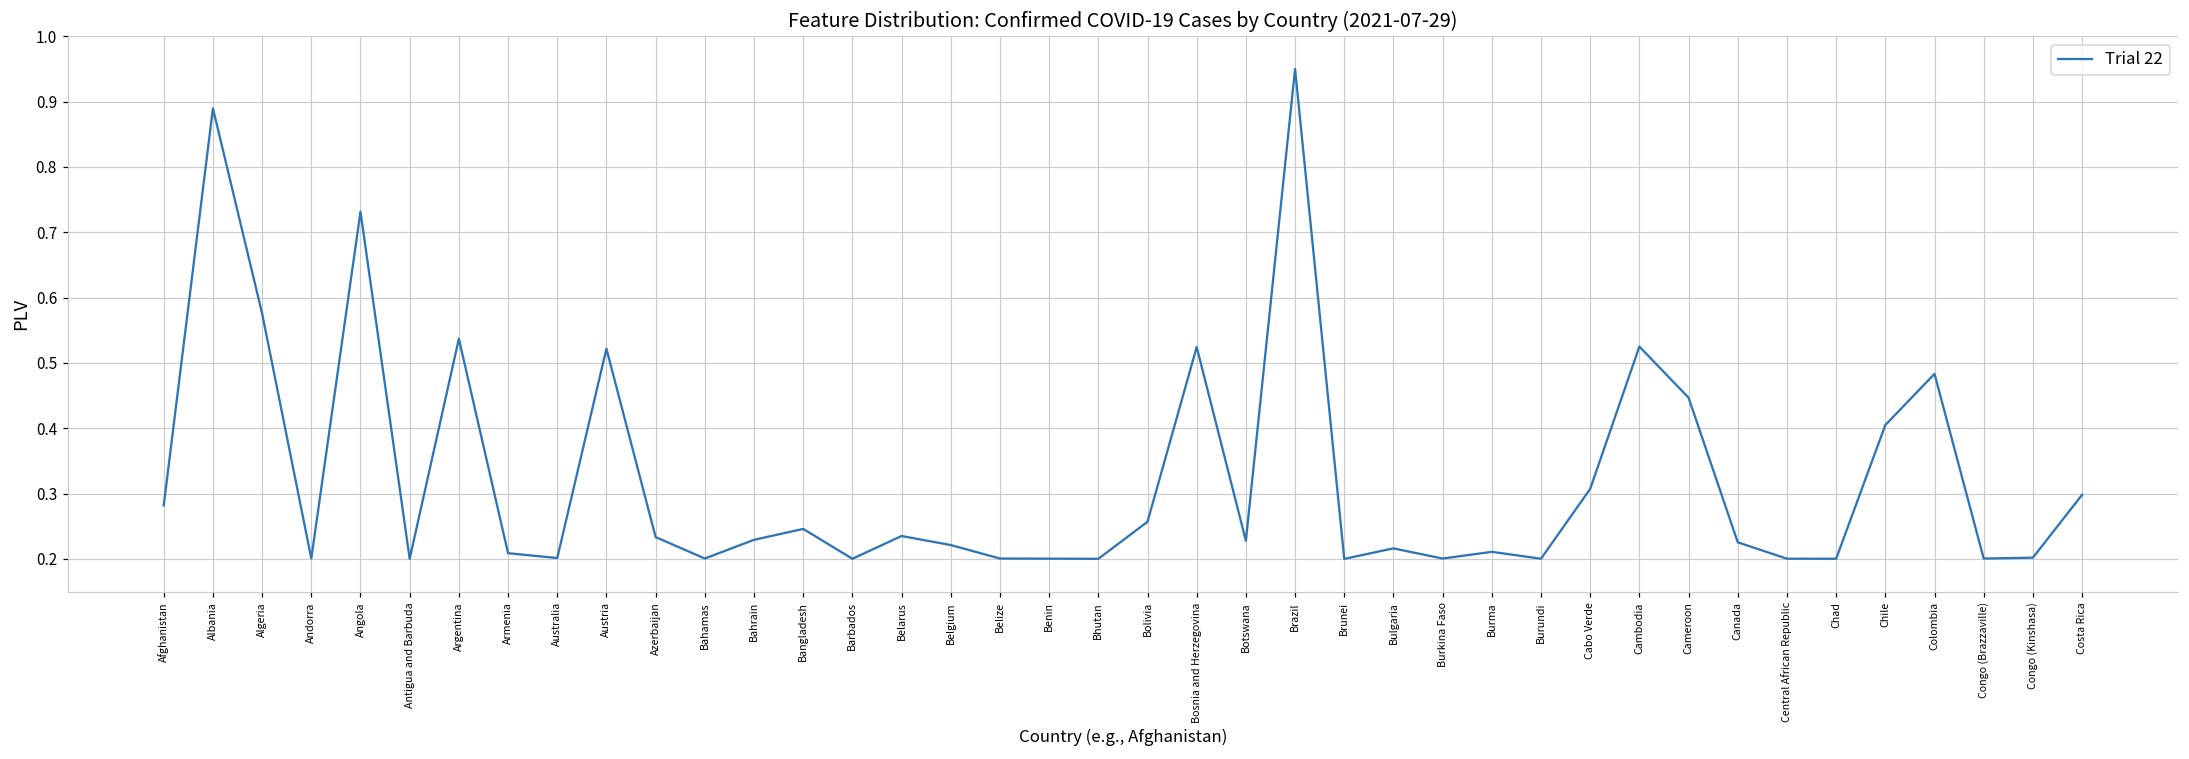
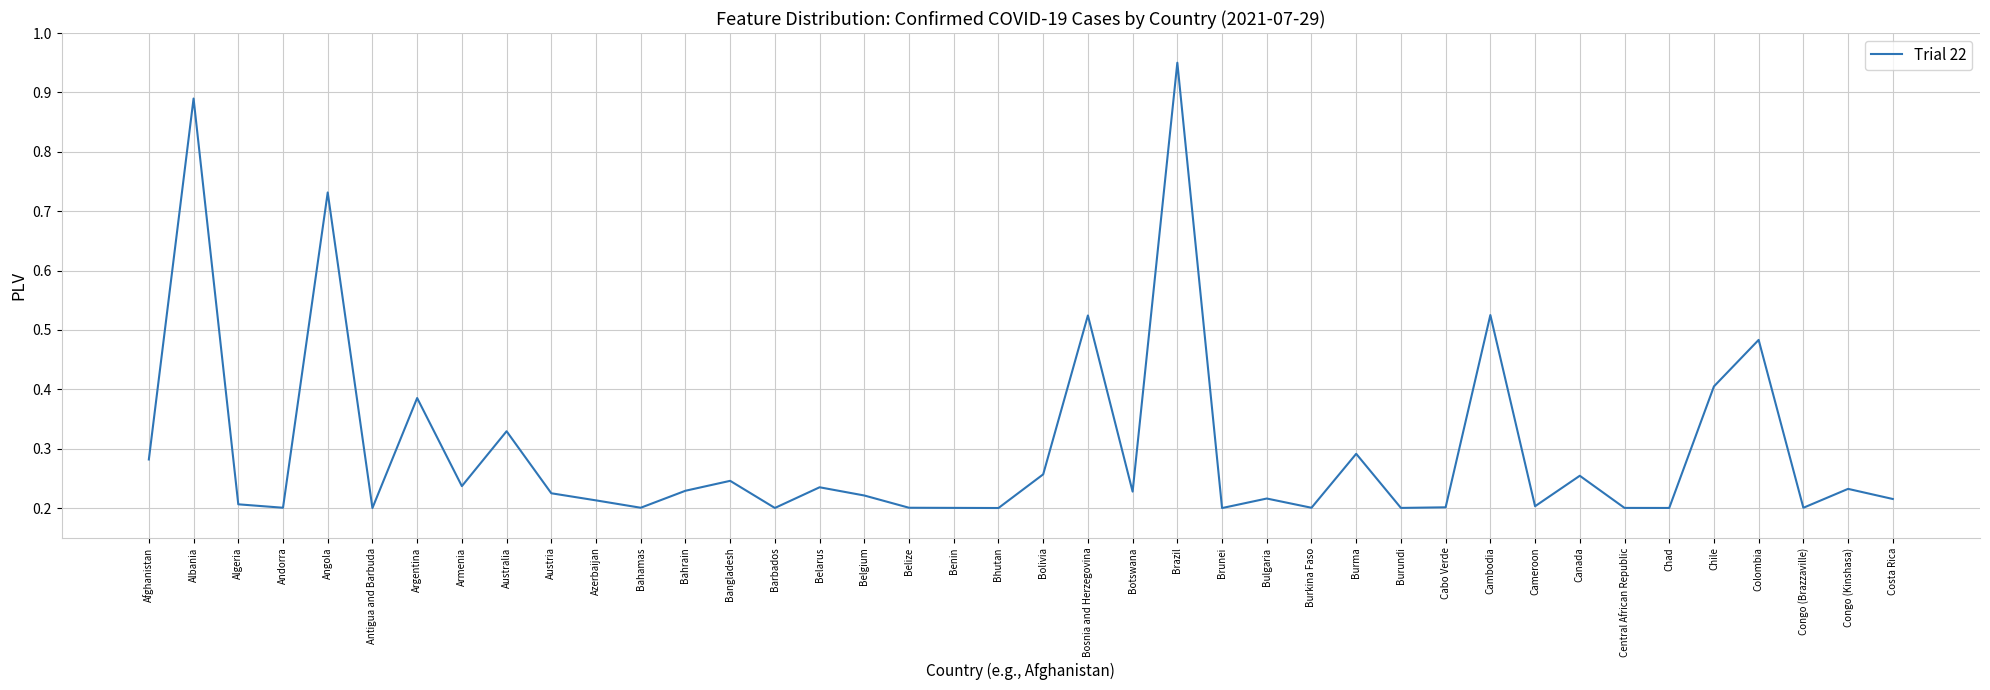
Algeria: 0.58 -> 0.21
Argentina: 0.54 -> 0.39
Armenia: 0.21 -> 0.24
Australia: 0.20 -> 0.33
Austria: 0.52 -> 0.22
Azerbaijan: 0.23 -> 0.21
Burma: 0.21 -> 0.29
Cabo Verde: 0.31 -> 0.20
Cameroon: 0.45 -> 0.20
Canada: 0.23 -> 0.25
Congo (Kinshasa): 0.20 -> 0.23
Costa Rica: 0.30 -> 0.22
